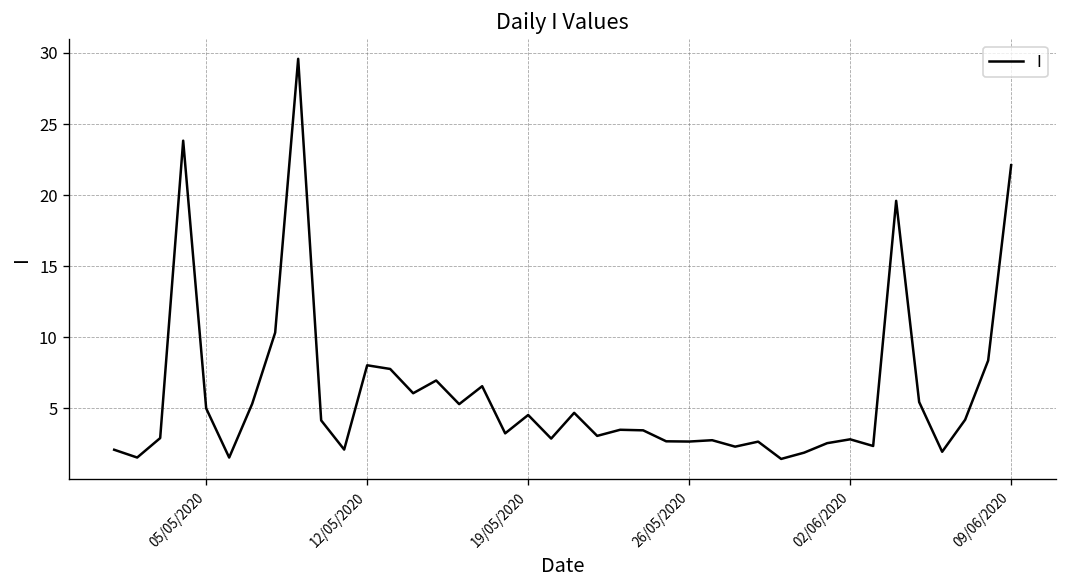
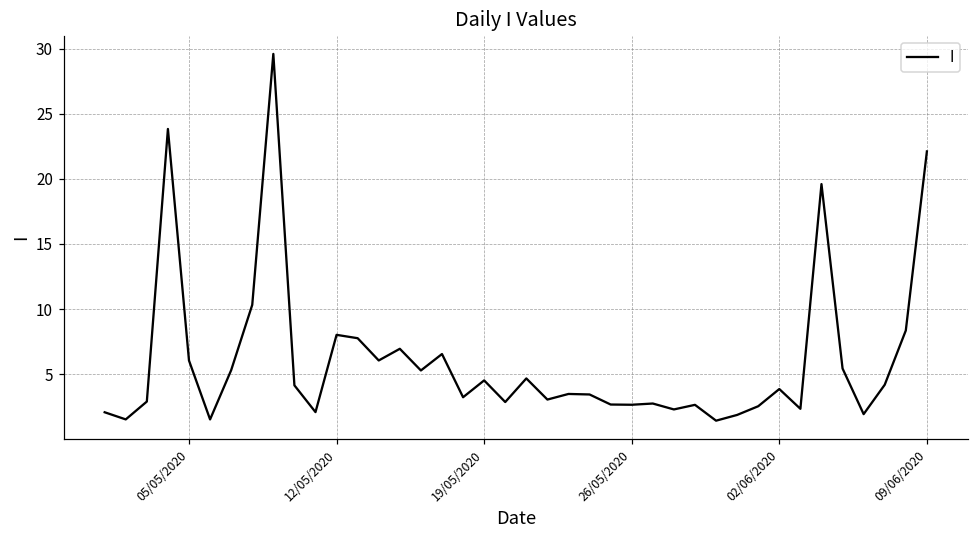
05/05/2020: 5.0 -> 6.1
02/06/2020: 2.8 -> 3.9
